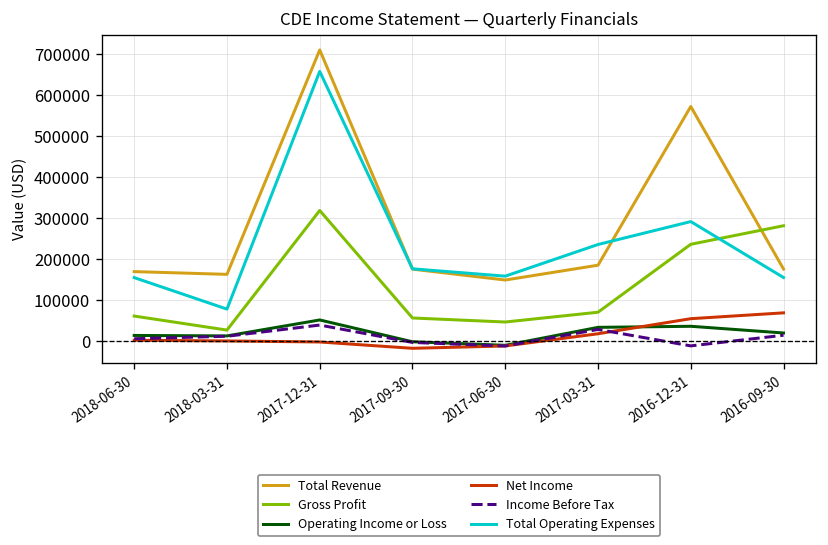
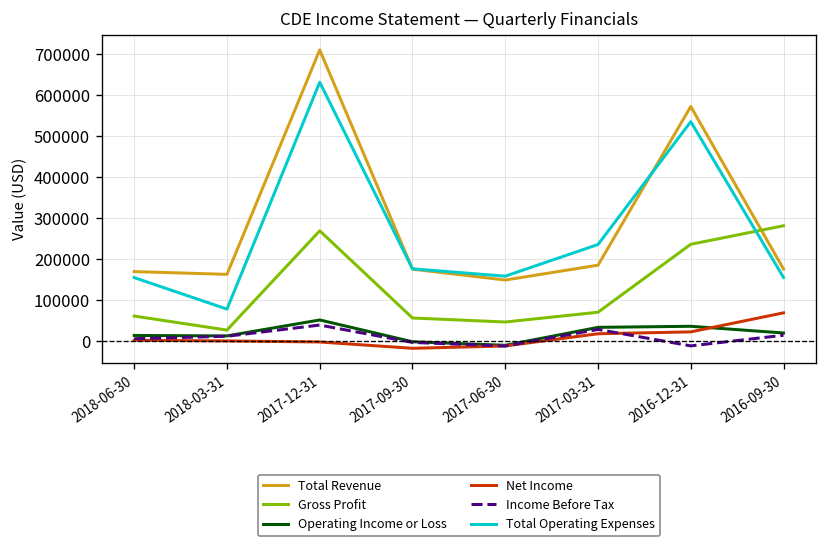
Gross Profit, 2017-12-31: 320000 -> 270000
Total Operating Expenses, 2017-12-31: 660000 -> 630000
Net Income, 2016-12-31: 60000 -> 20000
Total Operating Expenses, 2016-12-31: 290000 -> 540000
